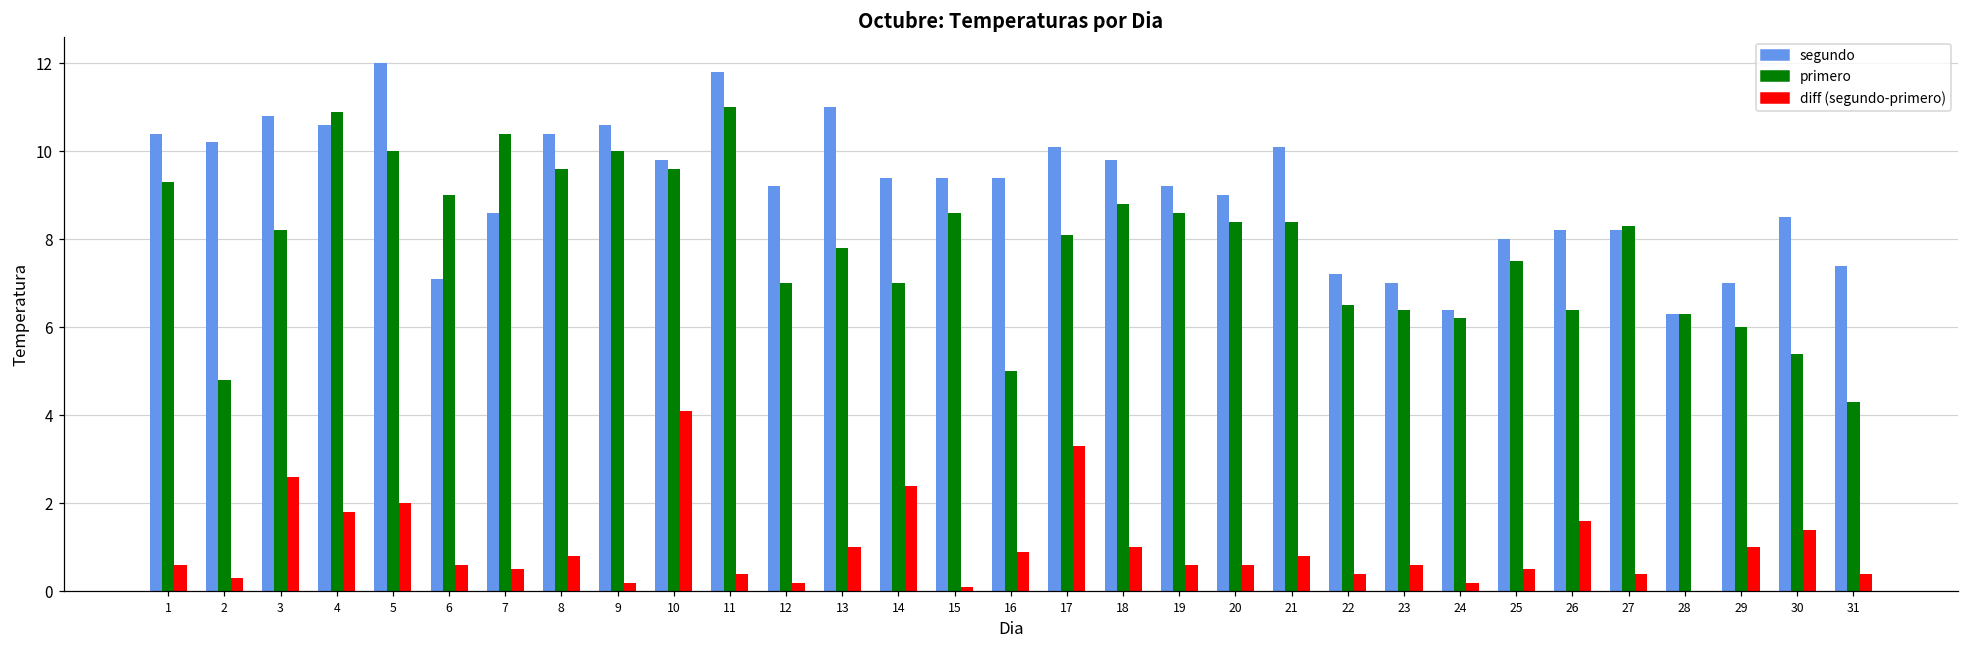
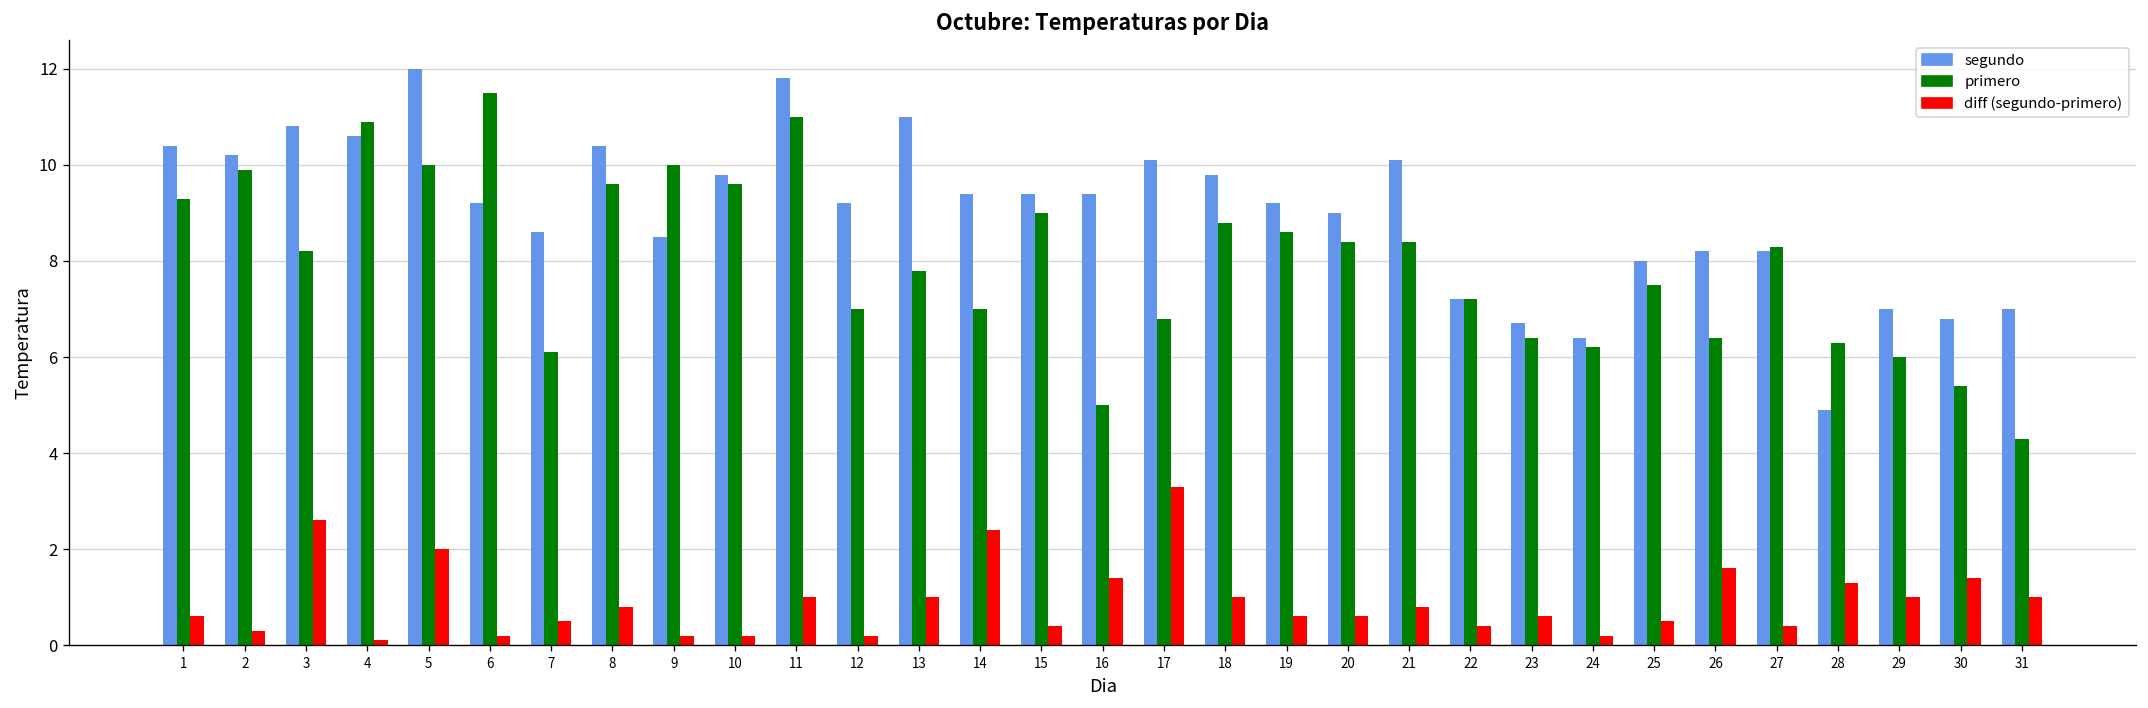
primero, 2: 4.8 -> 9.9
diff (segundo-primero), 4: 1.8 -> 0.1
segundo, 6: 7.1 -> 9.2
primero, 6: 9.0 -> 11.5
diff (segundo-primero), 6: 0.6 -> 0.2
primero, 7: 10.4 -> 6.1
segundo, 9: 10.6 -> 8.5
diff (segundo-primero), 10: 4.1 -> 0.2
diff (segundo-primero), 11: 0.4 -> 1.0
primero, 15: 8.6 -> 9.0
diff (segundo-primero), 15: 0.1 -> 0.4
diff (segundo-primero), 16: 0.9 -> 1.4
primero, 17: 8.1 -> 6.8
primero, 22: 6.5 -> 7.2
segundo, 23: 7.0 -> 6.7
segundo, 28: 6.3 -> 4.9
diff (segundo-primero), 28: 0.0 -> 1.3
segundo, 30: 8.5 -> 6.8
segundo, 31: 7.4 -> 7.0
diff (segundo-primero), 31: 0.4 -> 1.0
